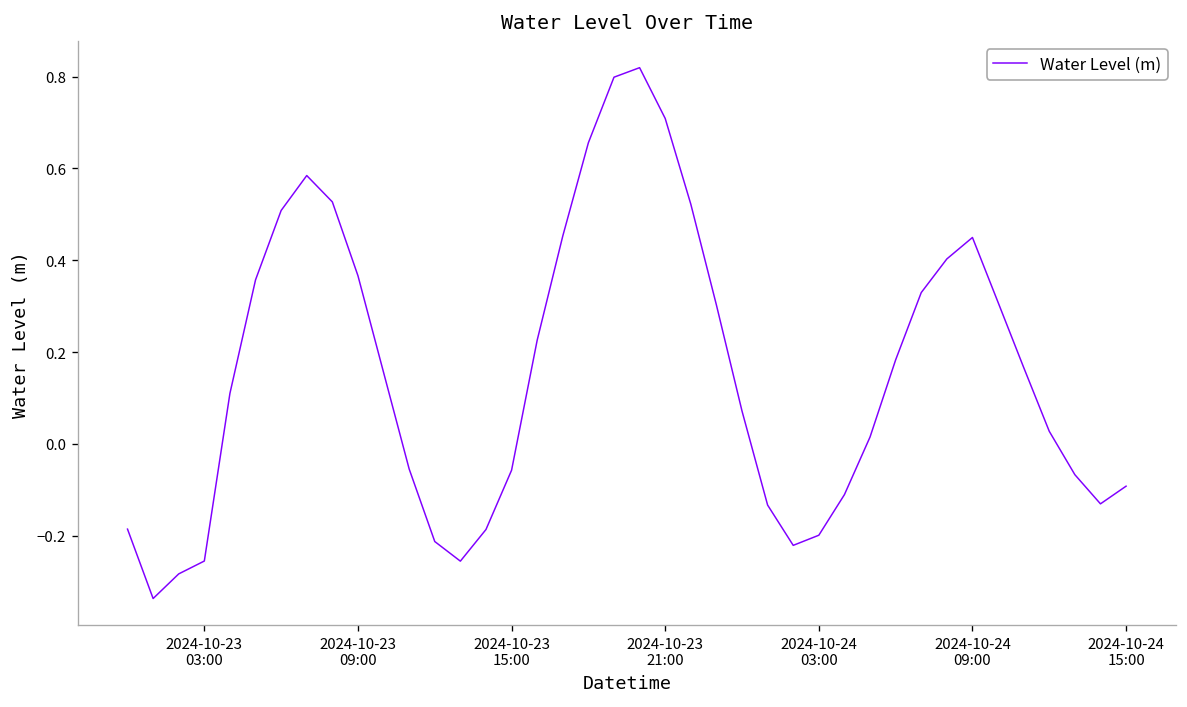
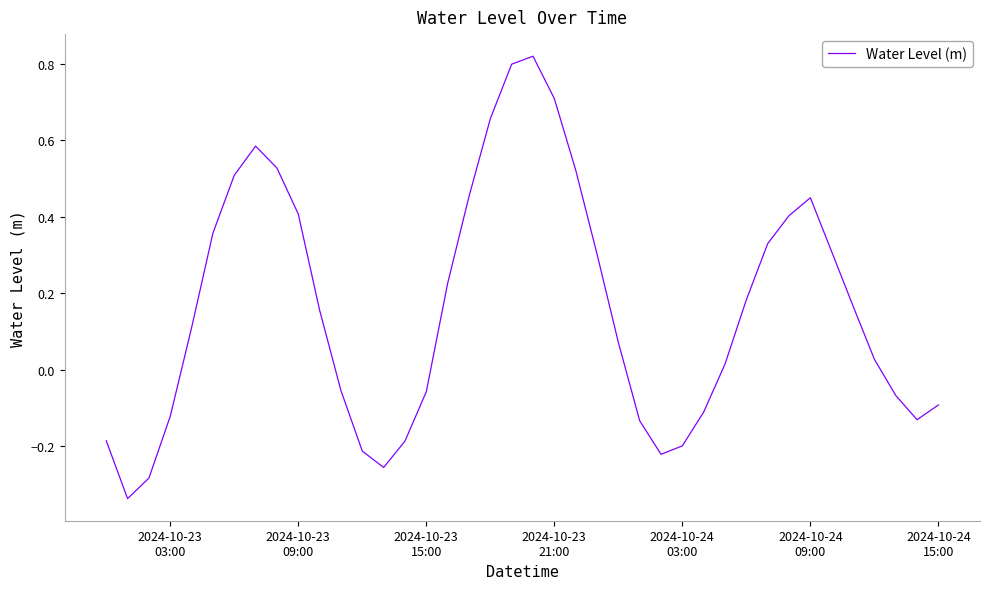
2024-10-23 03:00: -0.26 -> -0.12
2024-10-23 09:00: 0.37 -> 0.41
